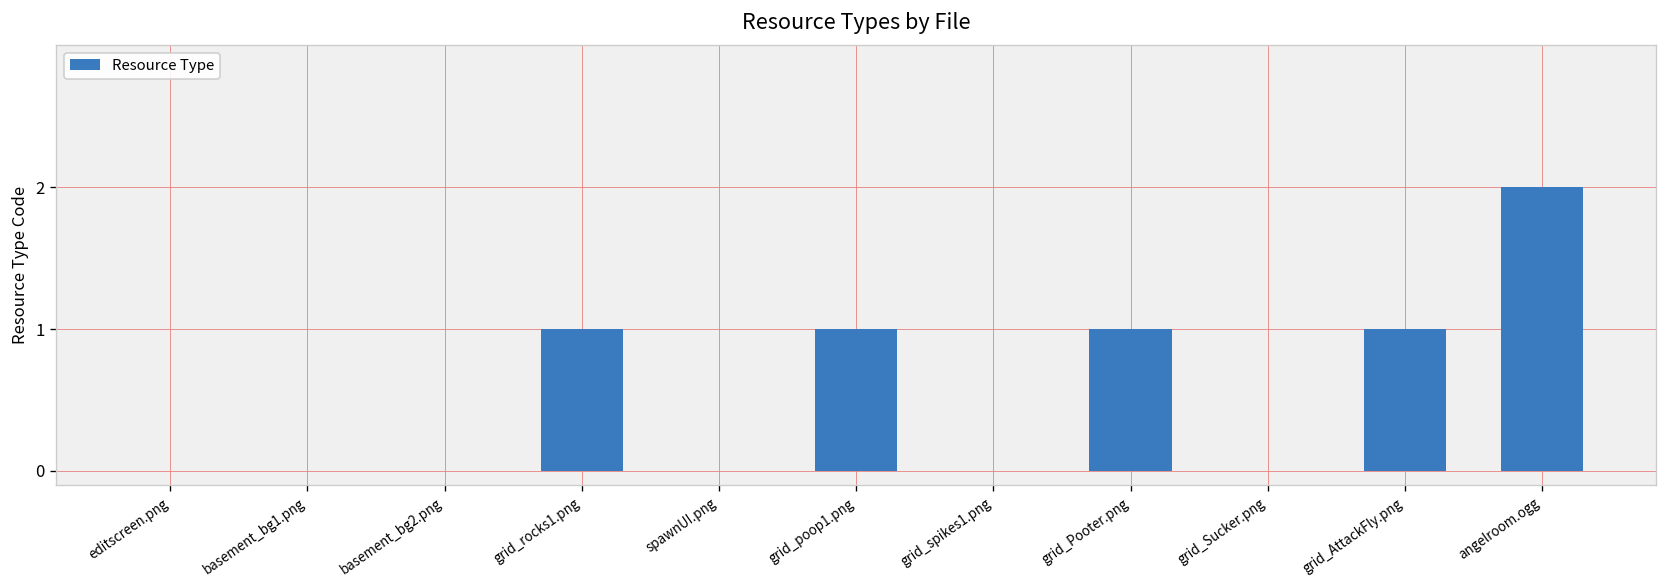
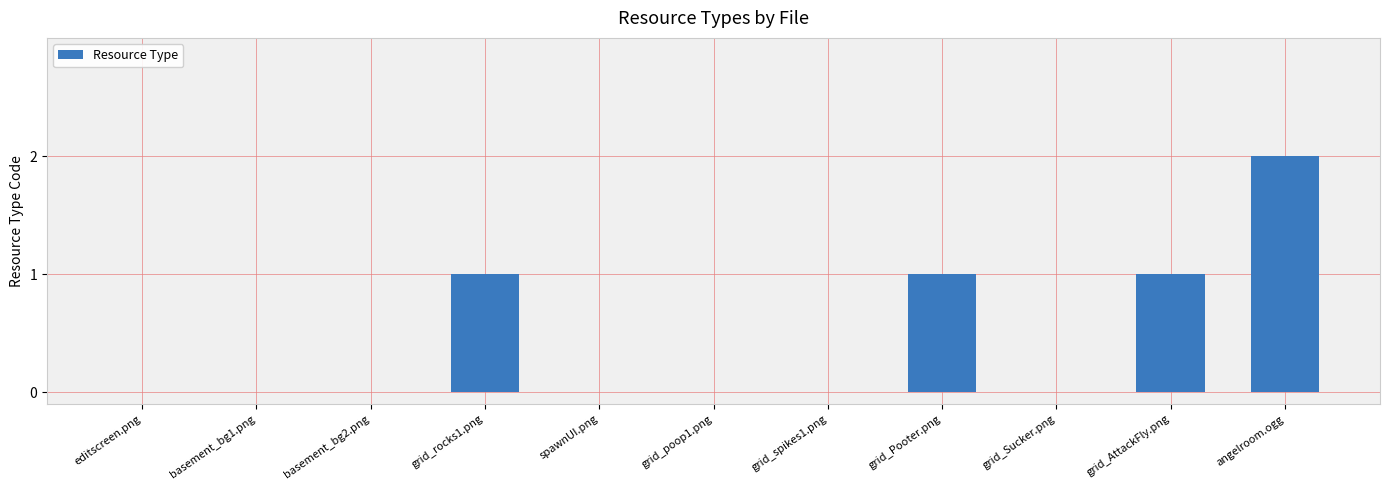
grid_poop1.png: 1 -> 0
